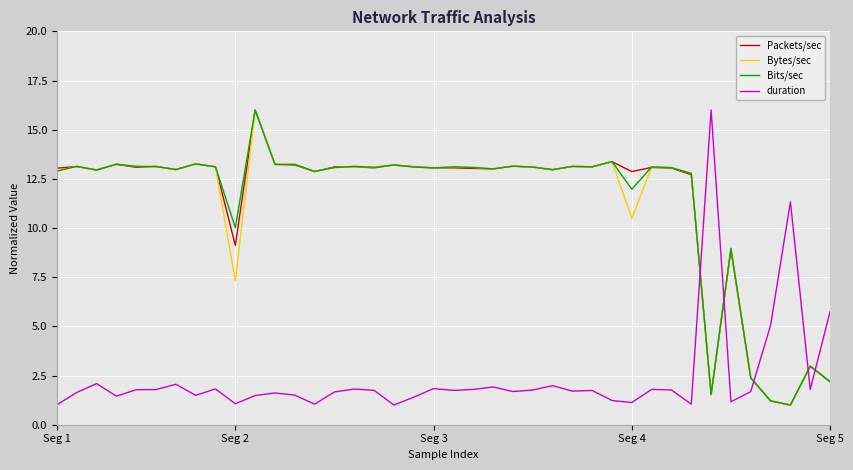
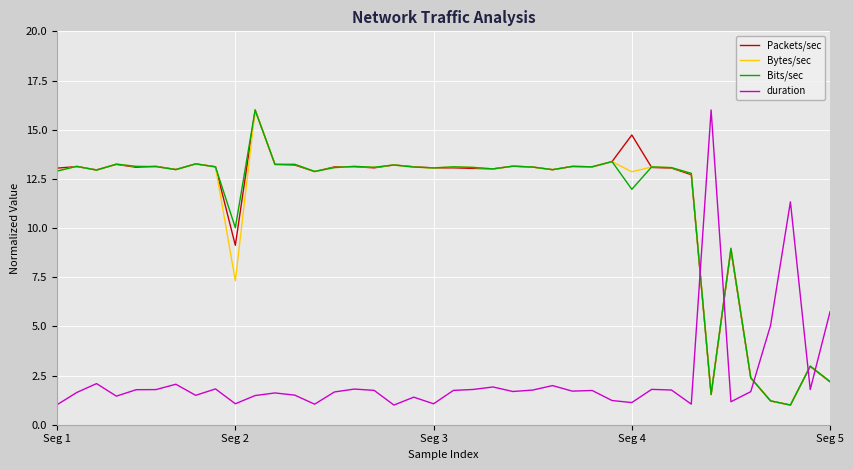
duration, Seg 3: 1.8 -> 1.1
Packets/sec, Seg 4: 12.9 -> 14.7
Bytes/sec, Seg 4: 10.5 -> 12.9
